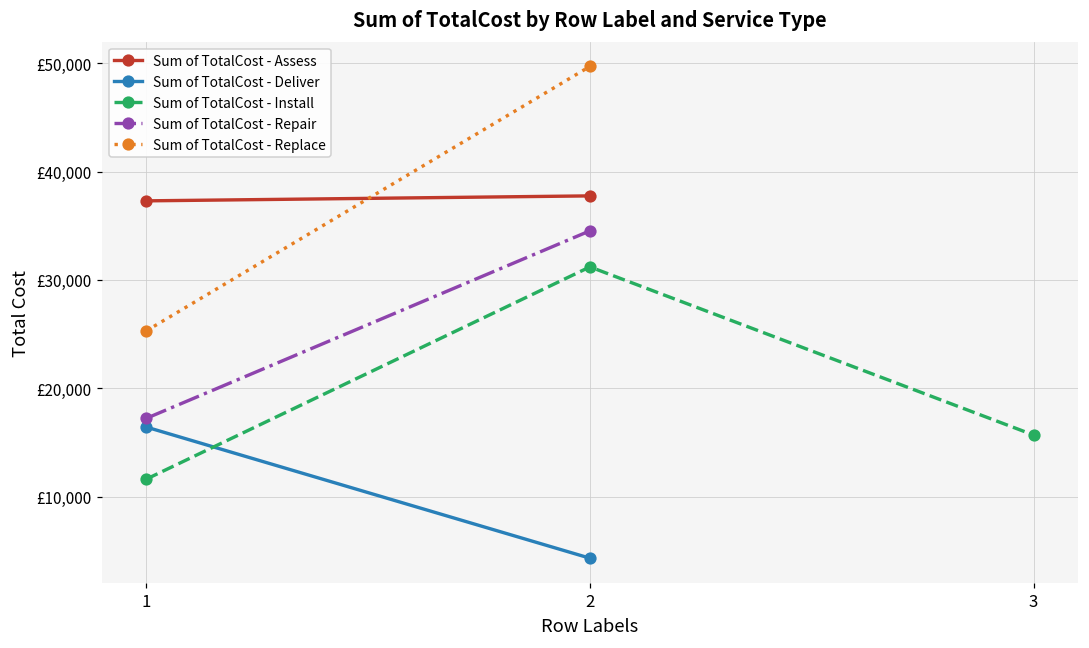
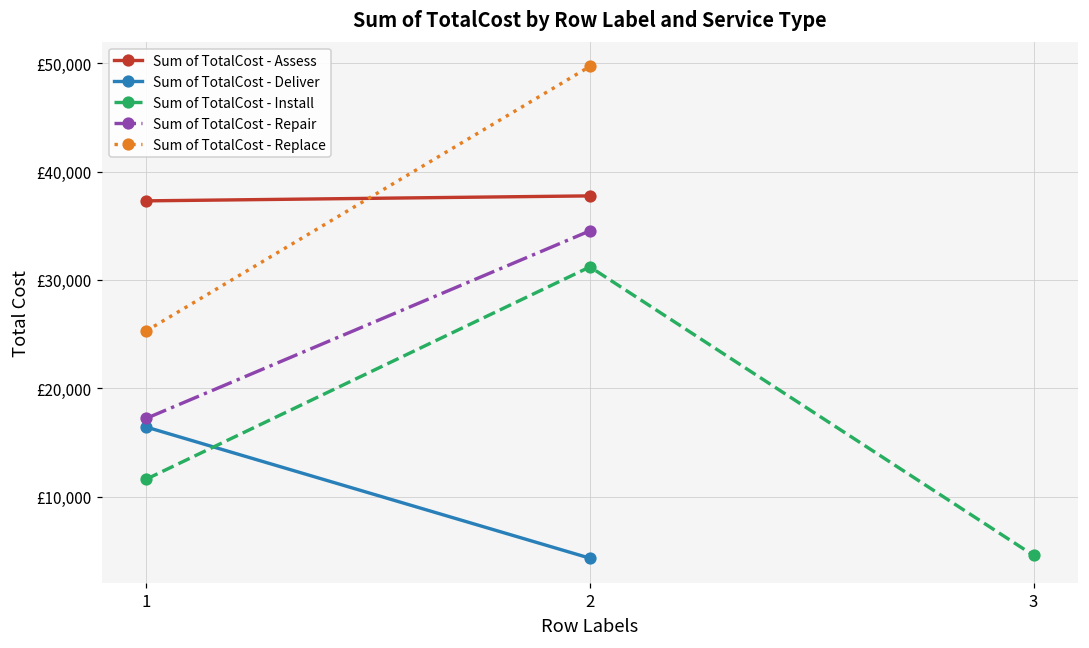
Sum of TotalCost - Install, 3: £16,000 -> £5,000
